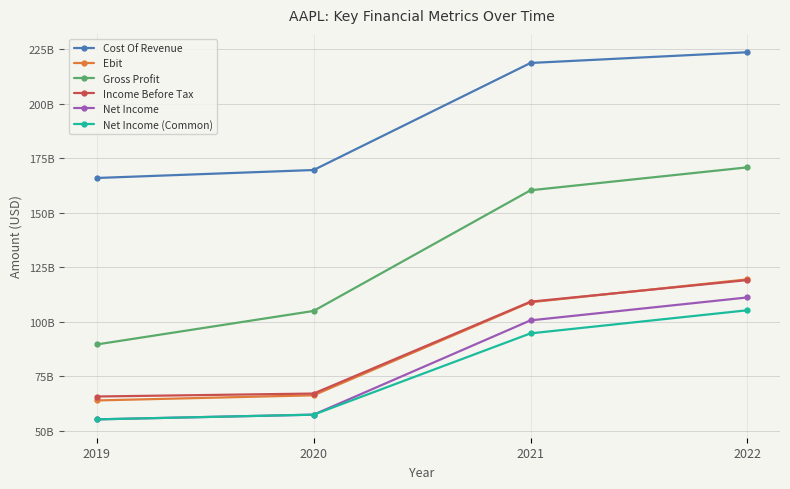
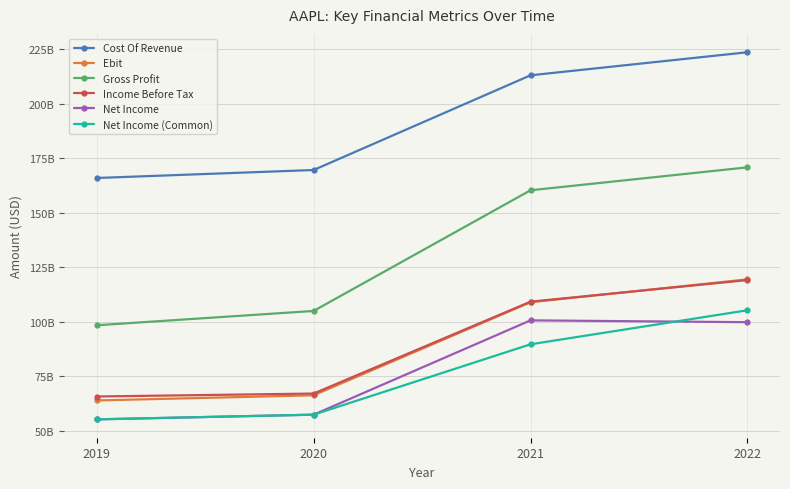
Gross Profit, 2019: 90000000000 -> 98000000000
Cost Of Revenue, 2021: 219000000000 -> 213000000000
Net Income (Common), 2021: 95000000000 -> 90000000000
Net Income, 2022: 111000000000 -> 100000000000
